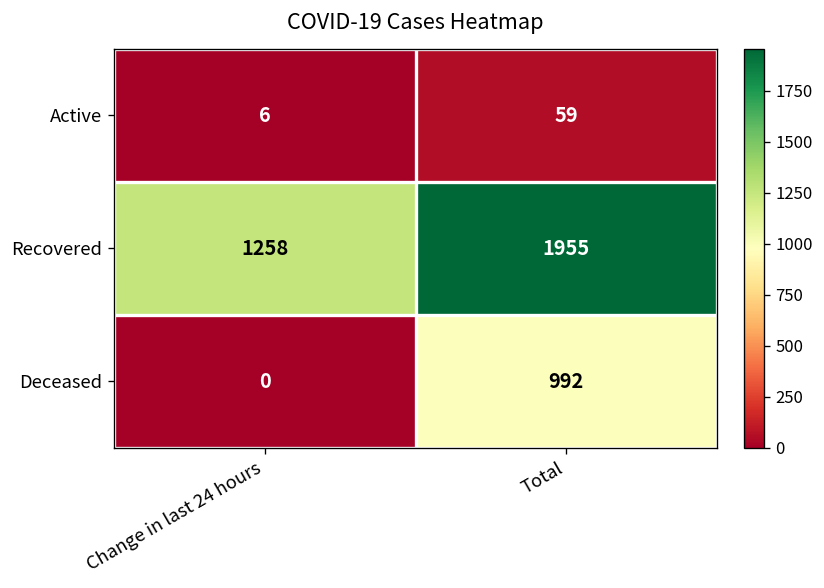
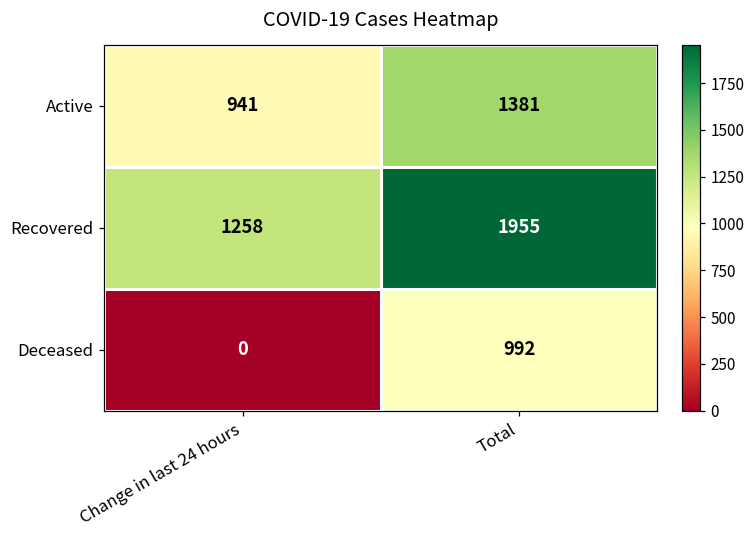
Active, Change in last 24 hours: 6 -> 941
Active, Total: 59 -> 1381
